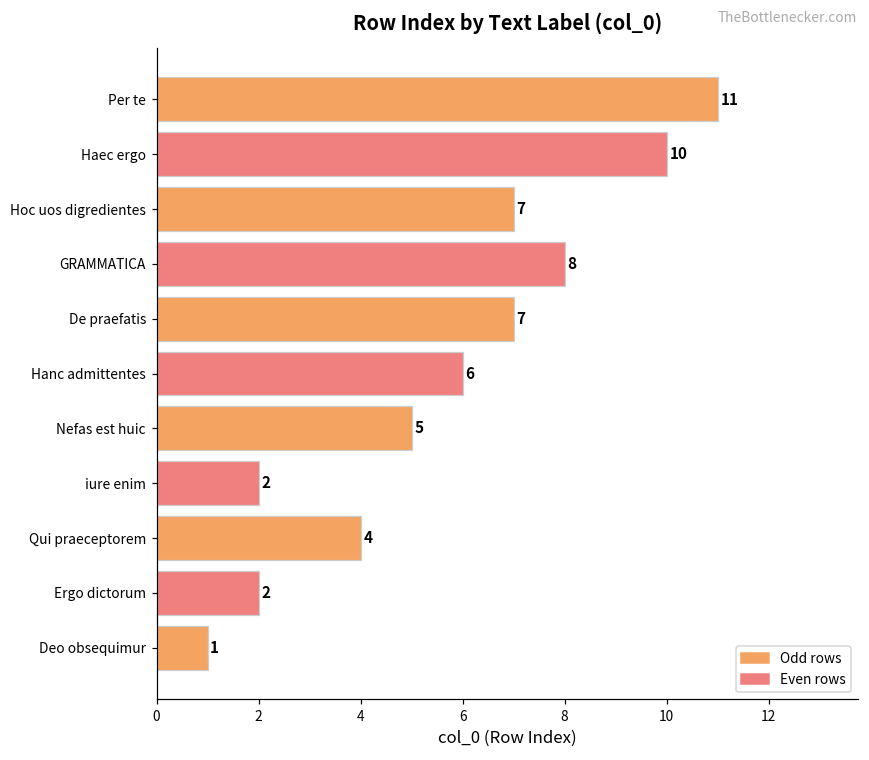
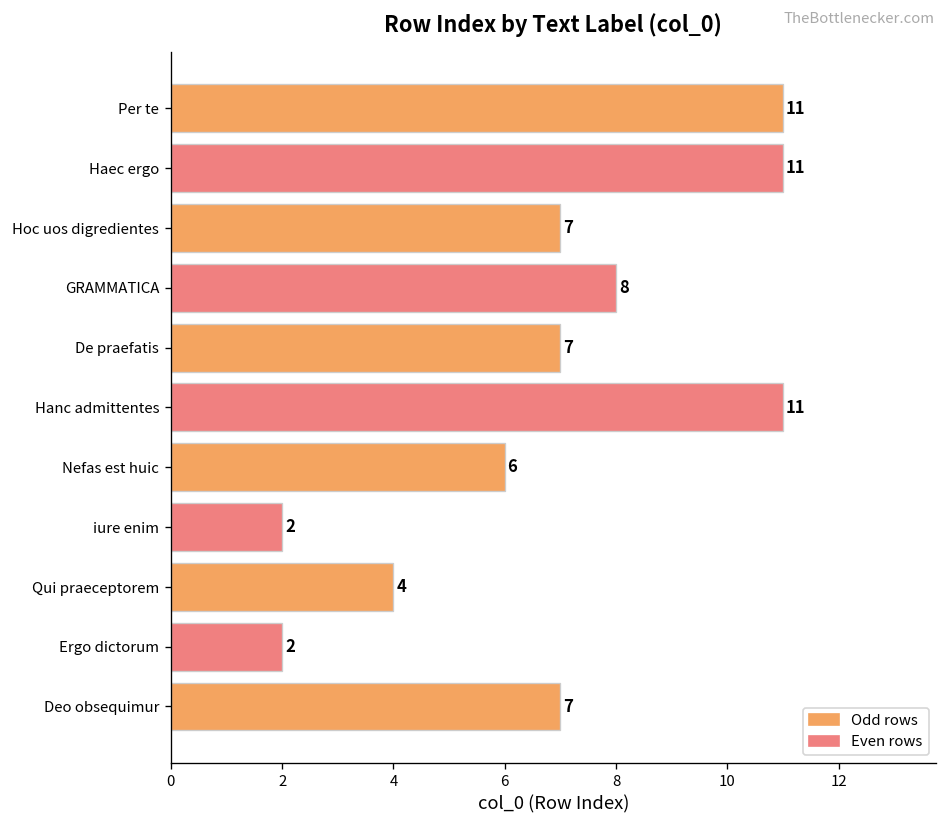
Haec ergo: 10 -> 11
Hanc admittentes: 6 -> 11
Nefas est huic: 5 -> 6
Deo obsequimur: 1 -> 7
